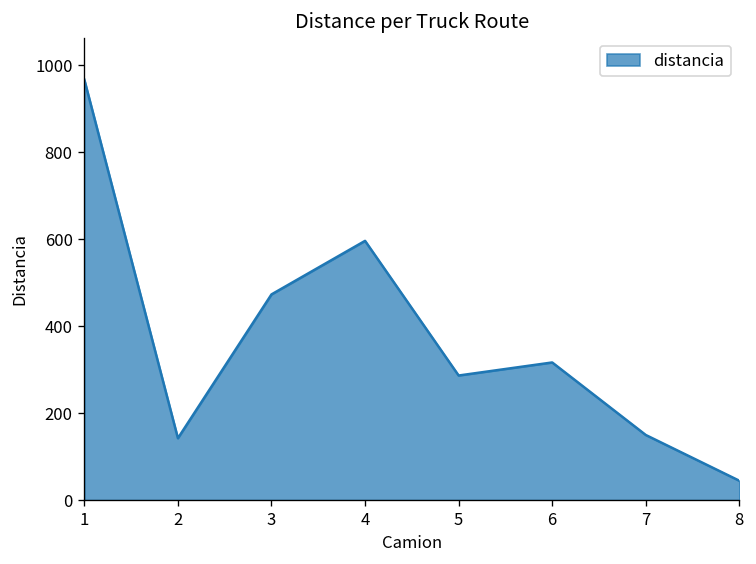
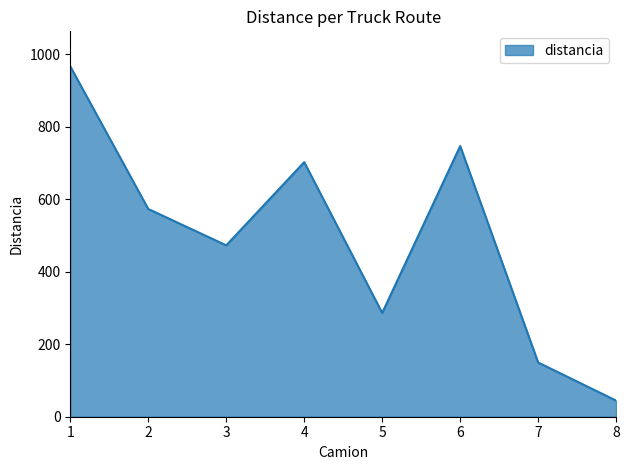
2: 140 -> 570
4: 600 -> 700
6: 320 -> 750
